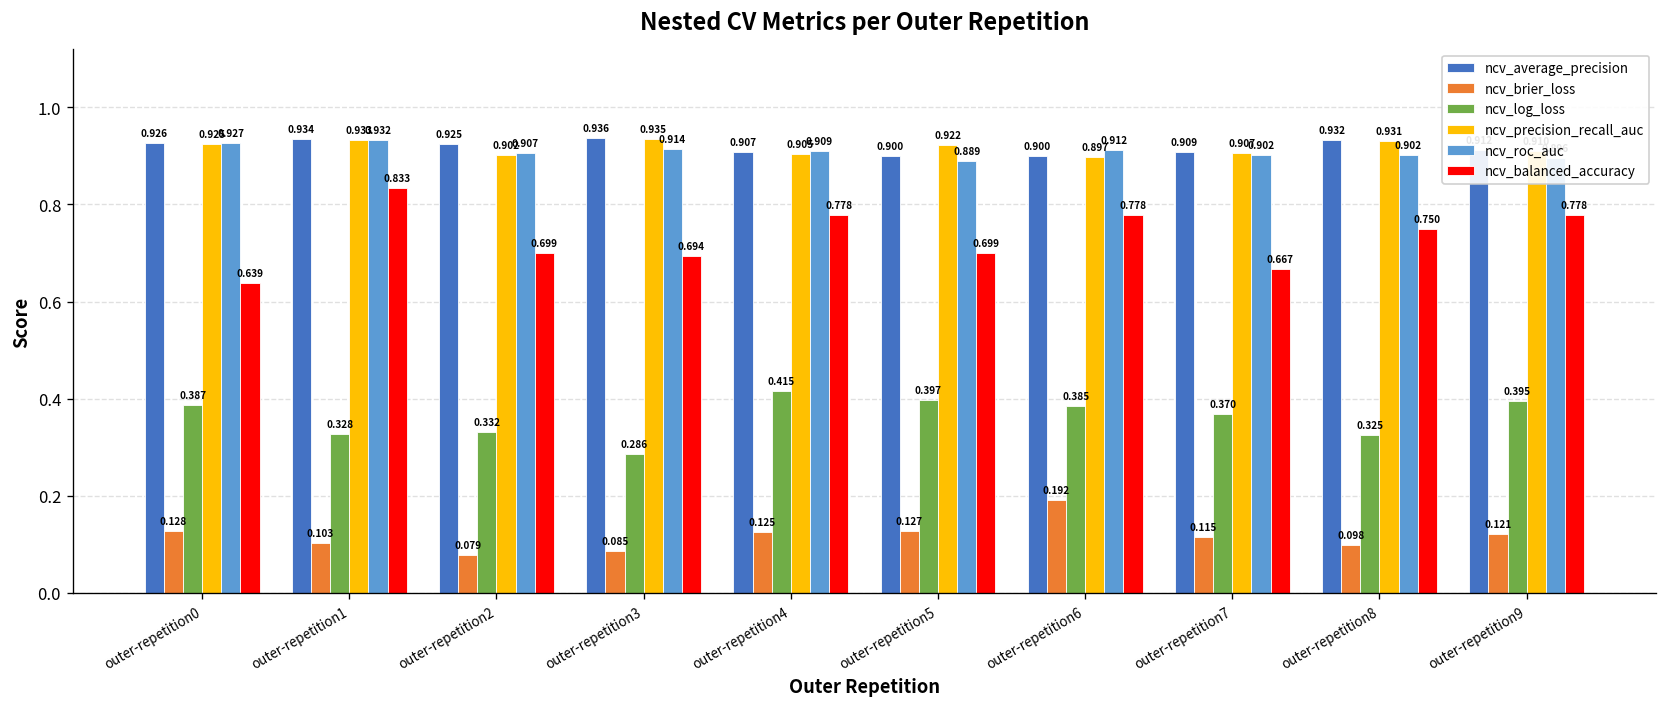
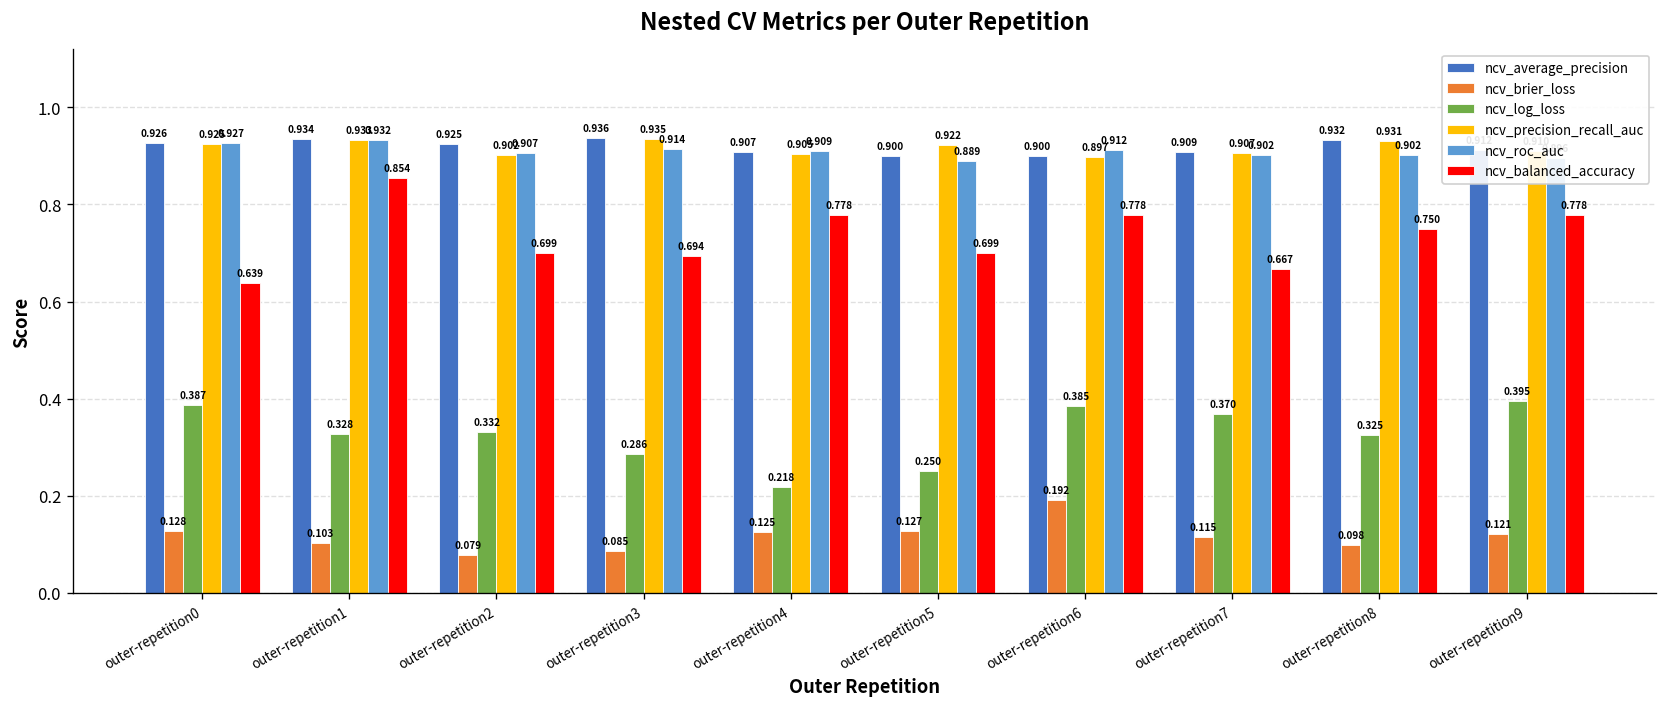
ncv_balanced_accuracy, outer-repetition1: 0.833 -> 0.854
ncv_log_loss, outer-repetition4: 0.415 -> 0.218
ncv_log_loss, outer-repetition5: 0.397 -> 0.250
